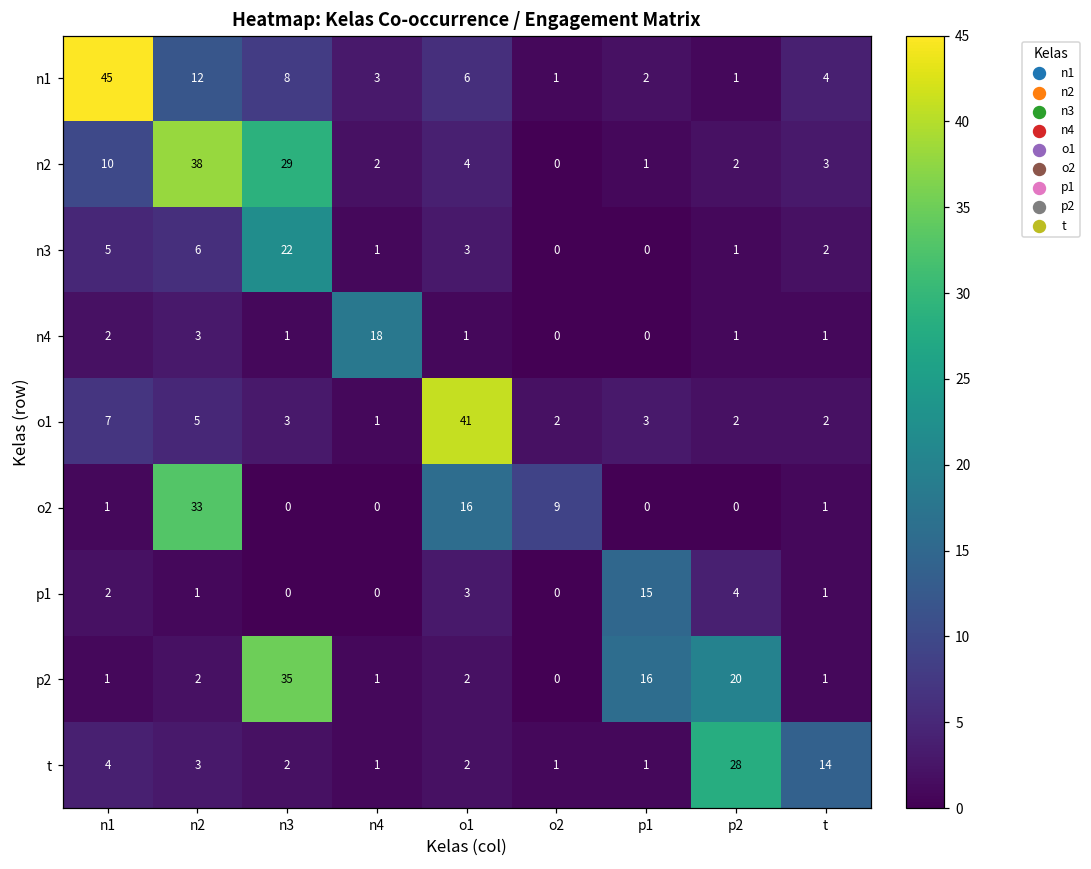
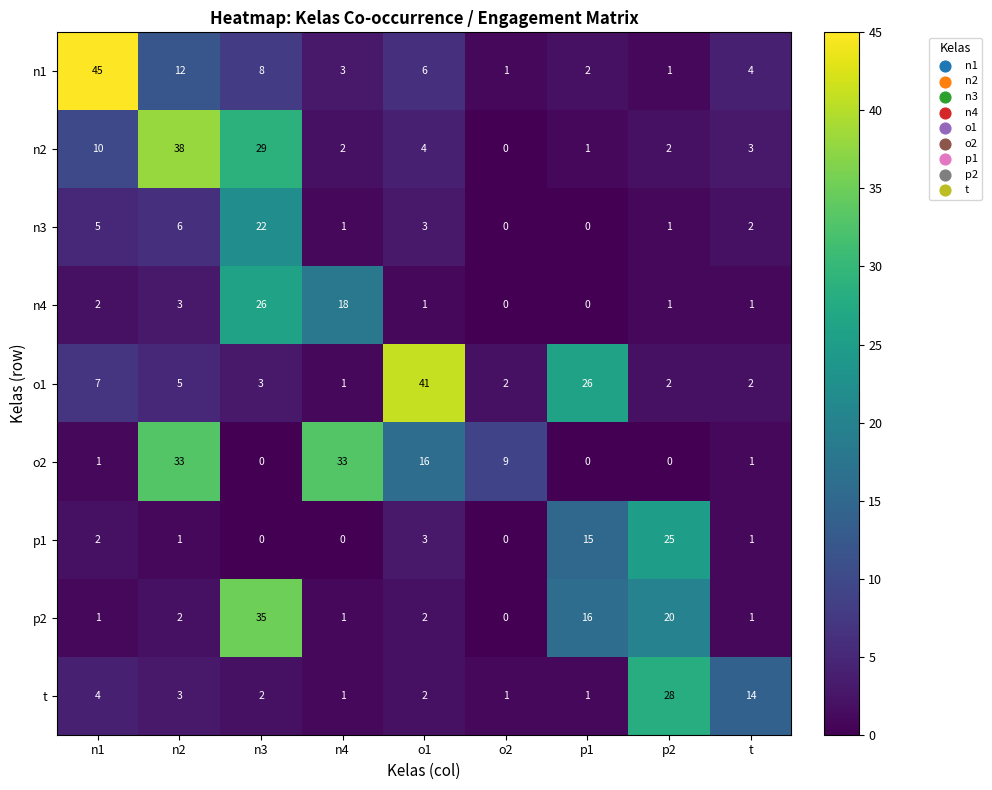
n4, n3: 1 -> 26
o1, p1: 3 -> 26
o2, n4: 0 -> 33
p1, p2: 4 -> 25
